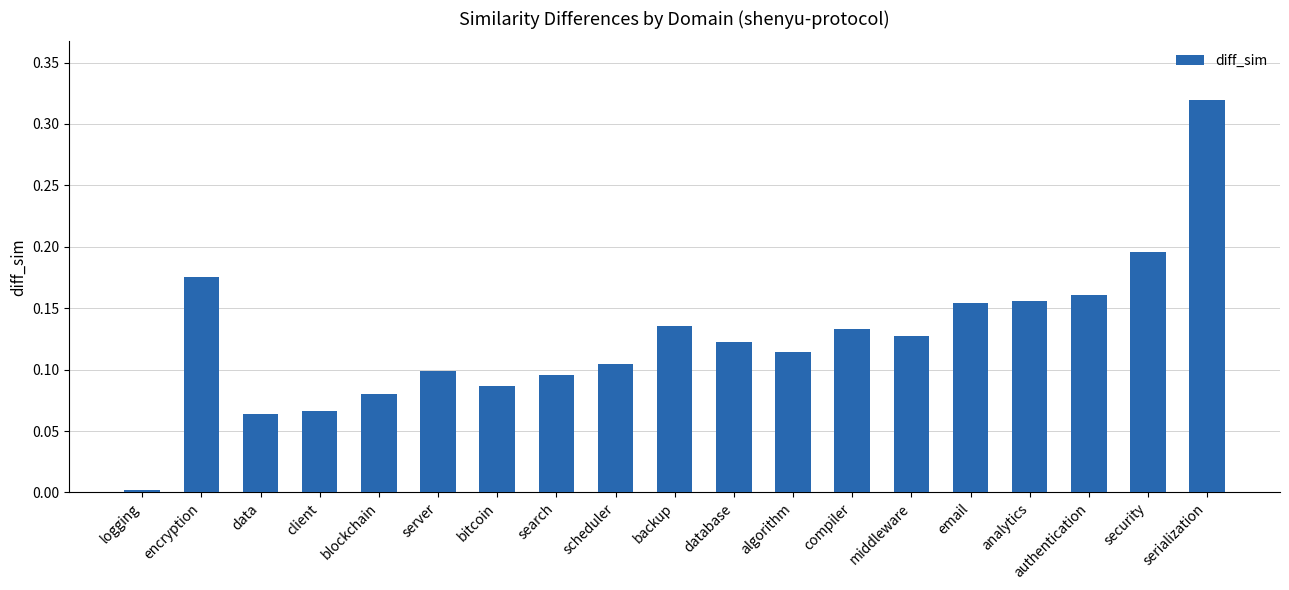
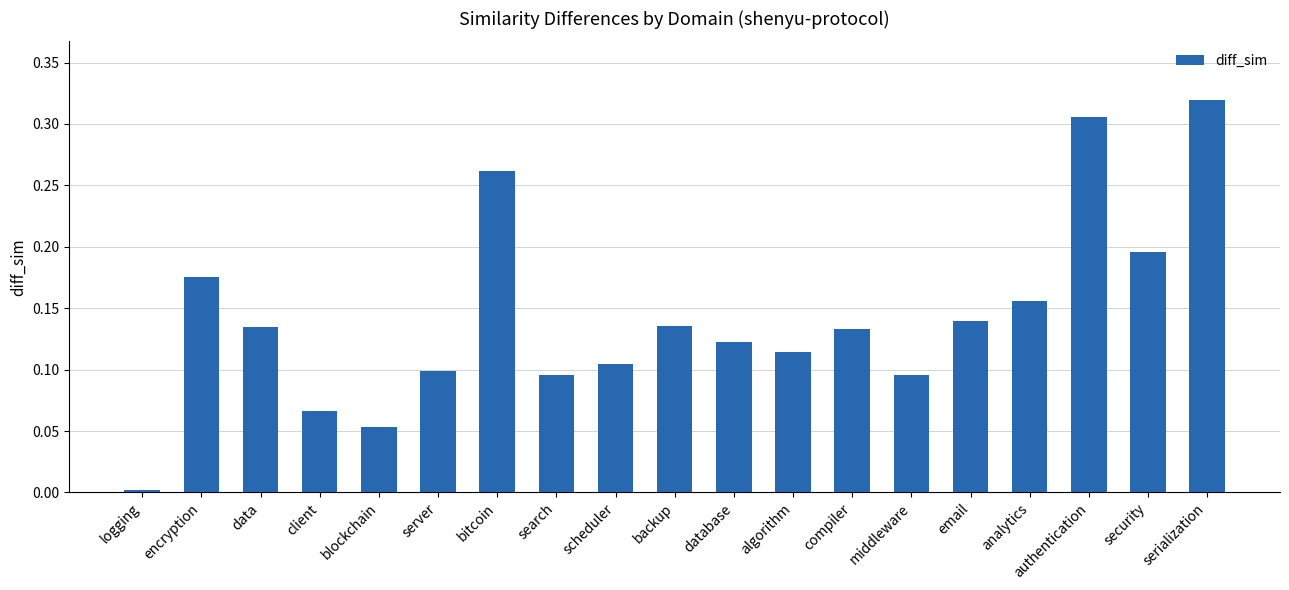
data: 0.064 -> 0.135
blockchain: 0.080 -> 0.053
bitcoin: 0.086 -> 0.262
middleware: 0.128 -> 0.095
email: 0.154 -> 0.139
authentication: 0.161 -> 0.306
